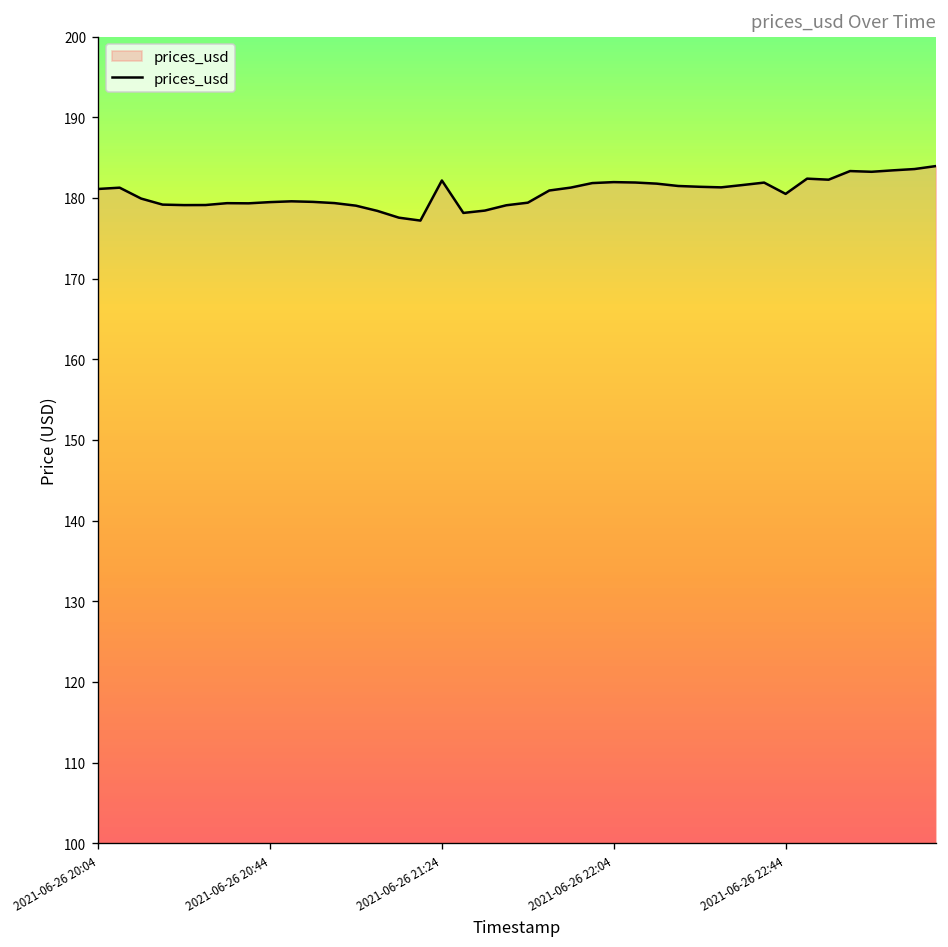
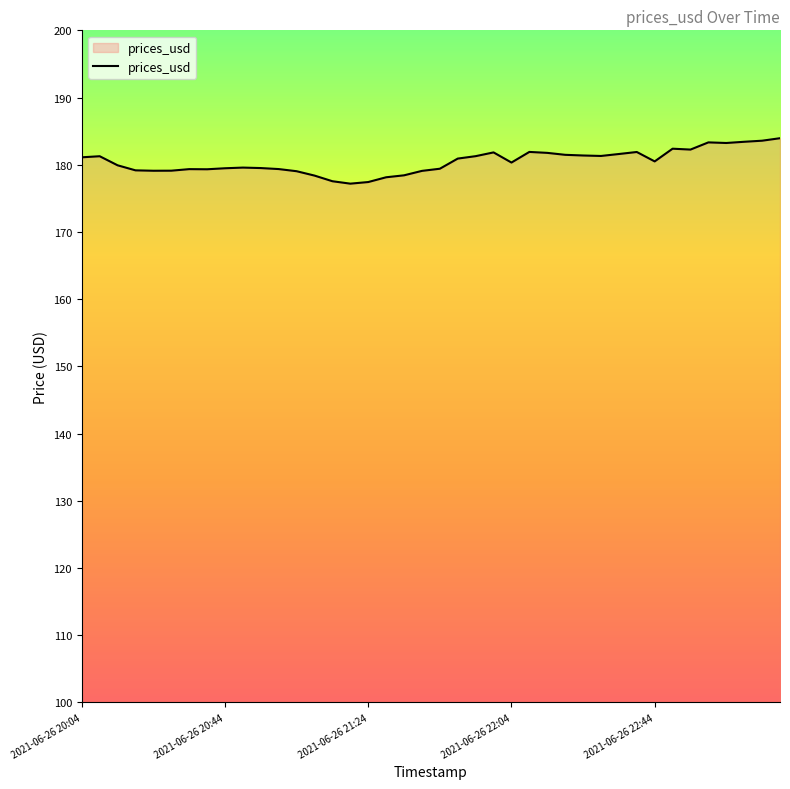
2021-06-26 21:24: 182 -> 177
2021-06-26 22:04: 182 -> 180
